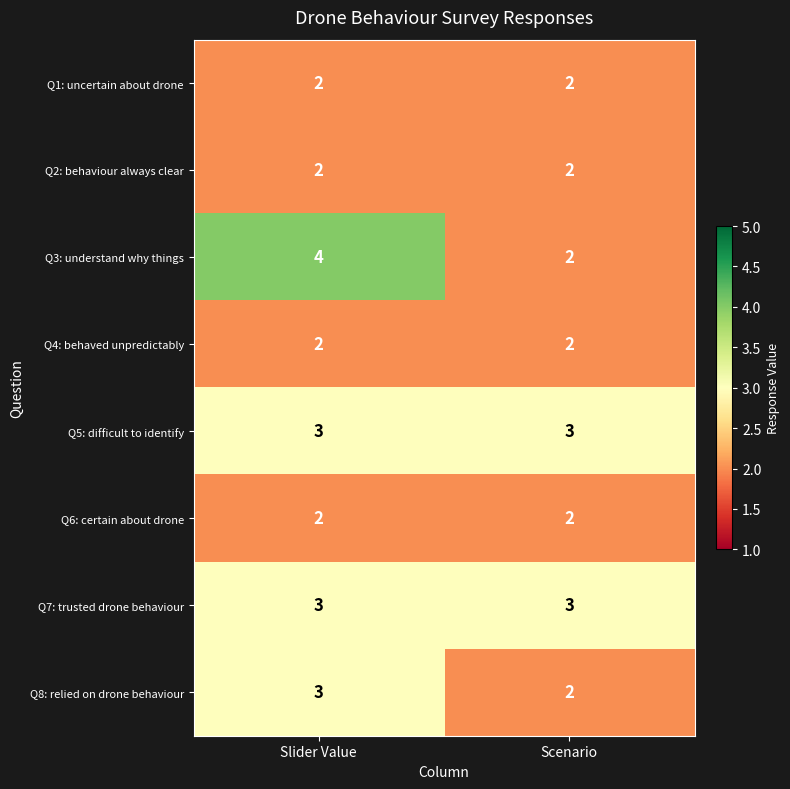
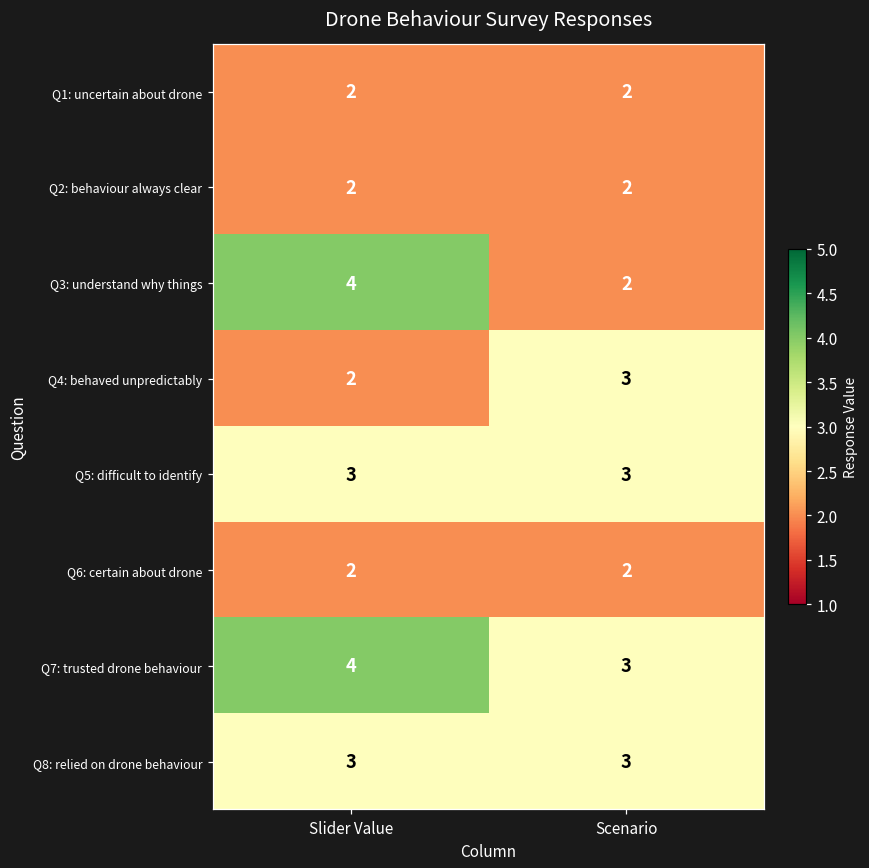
Q4: behaved unpredictably, Scenario: 2 -> 3
Q7: trusted drone behaviour, Slider Value: 3 -> 4
Q8: relied on drone behaviour, Scenario: 2 -> 3
